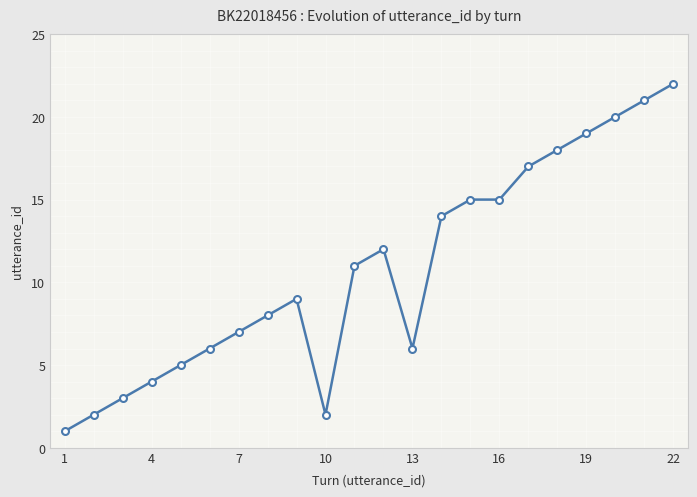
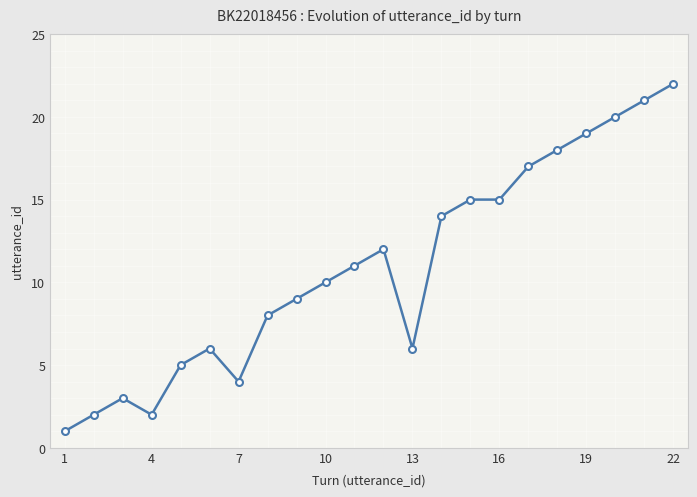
4: 4 -> 2
7: 7 -> 4
10: 2 -> 10
